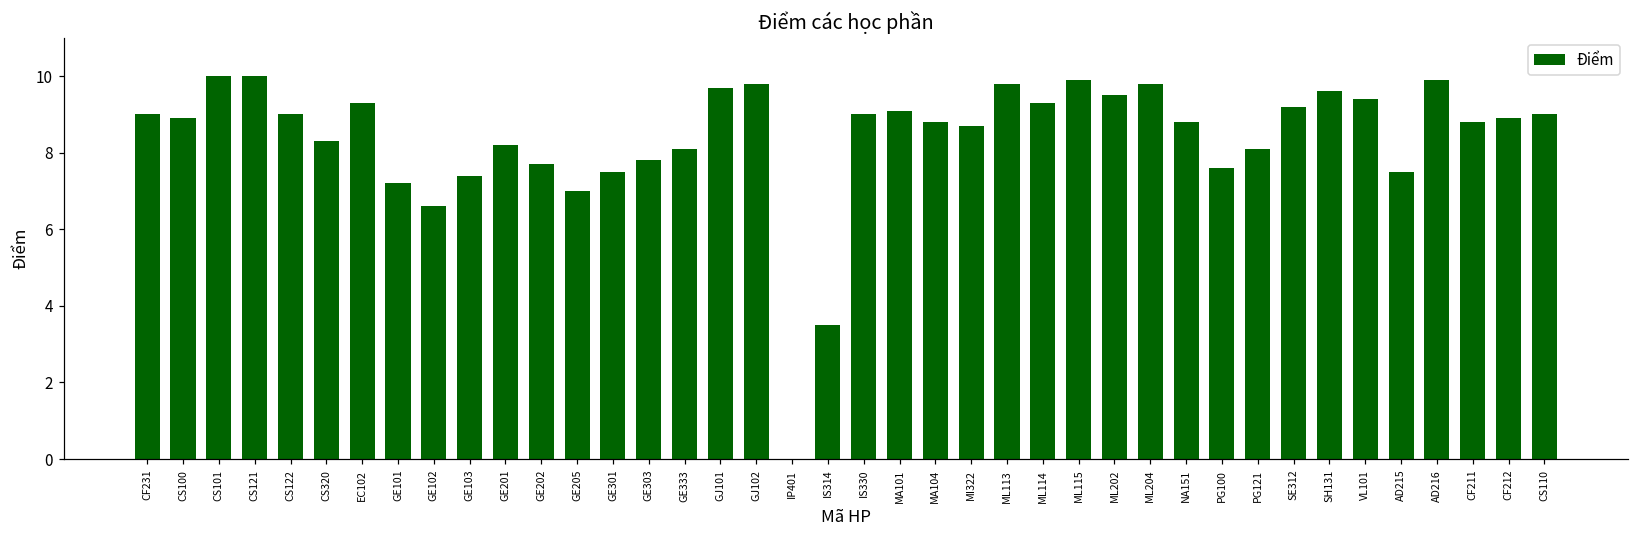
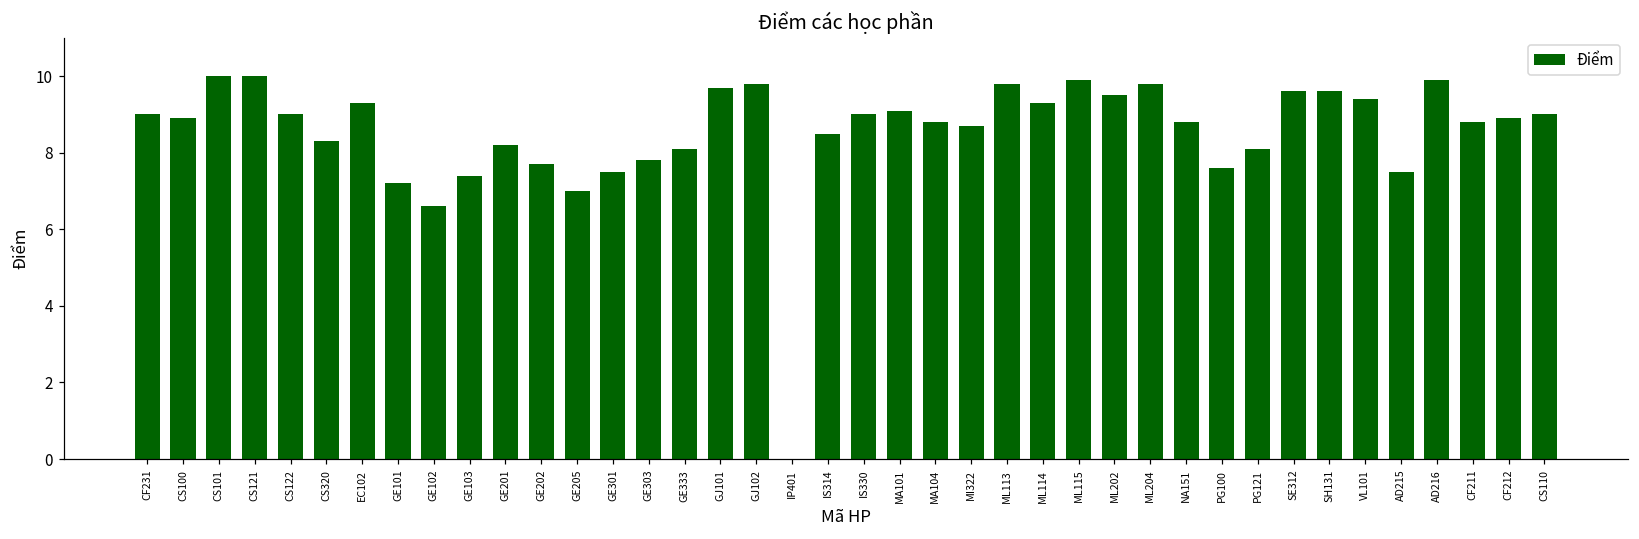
IS314: 3.5 -> 8.5
SE312: 9.2 -> 9.6
